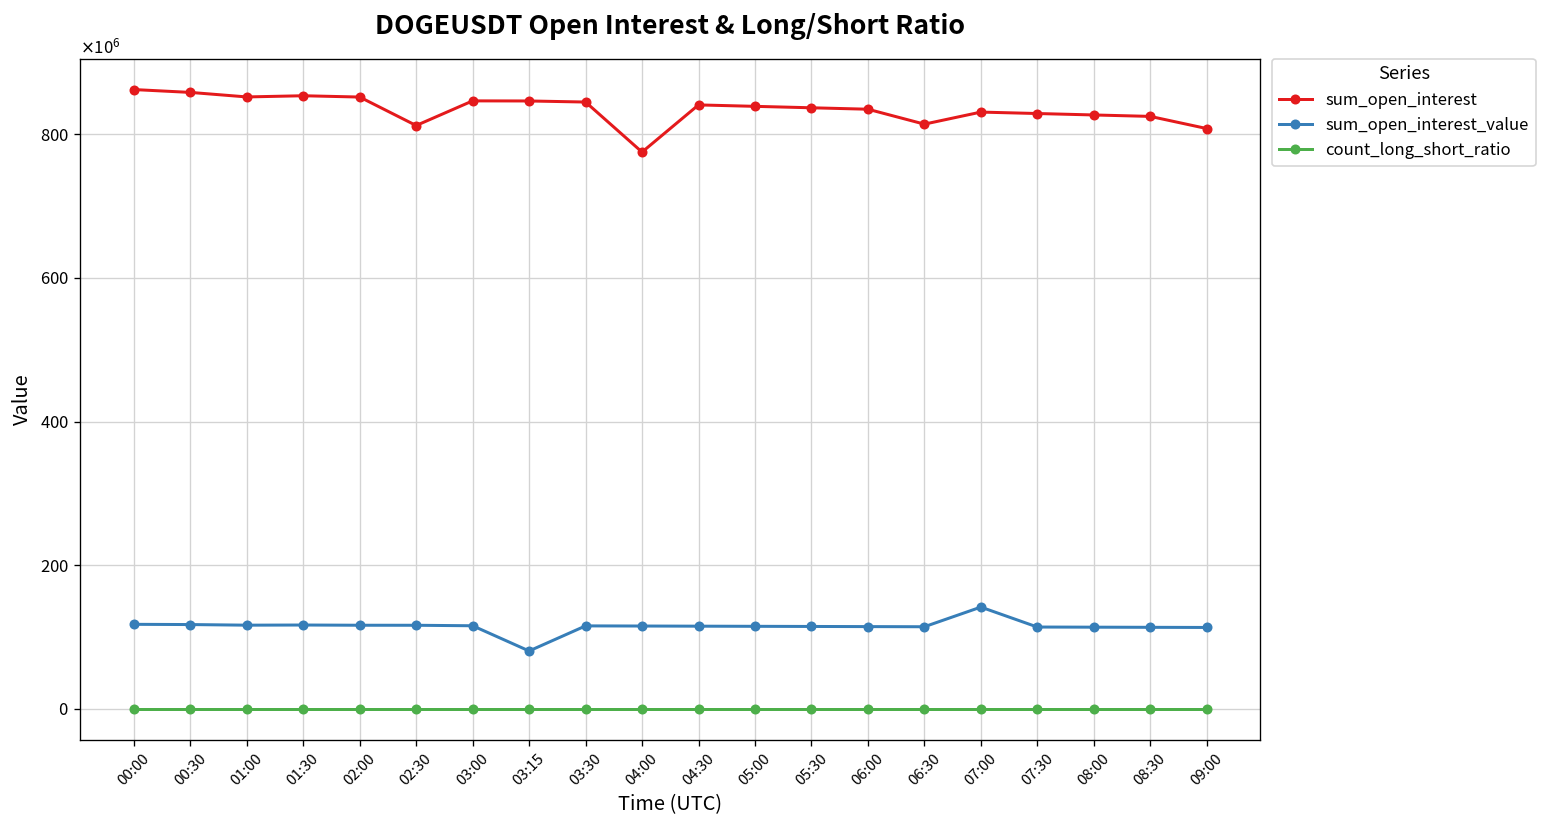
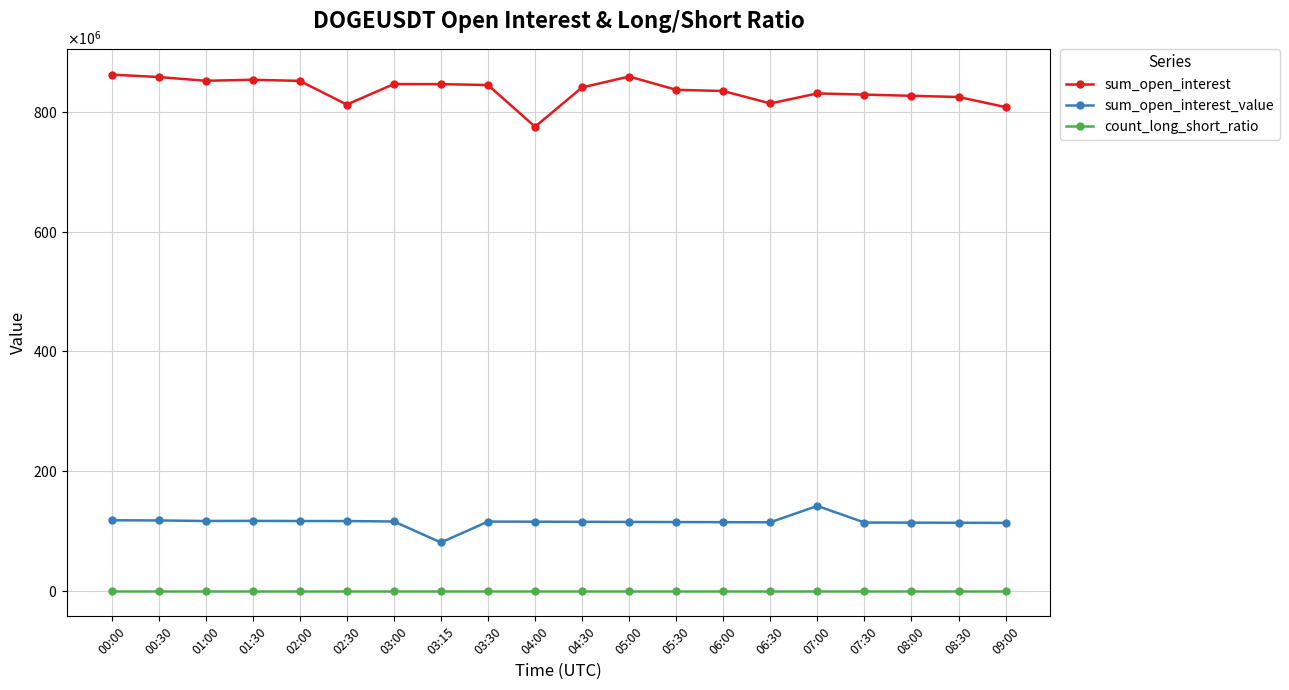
sum_open_interest, 05:00: 840000000 -> 860000000
